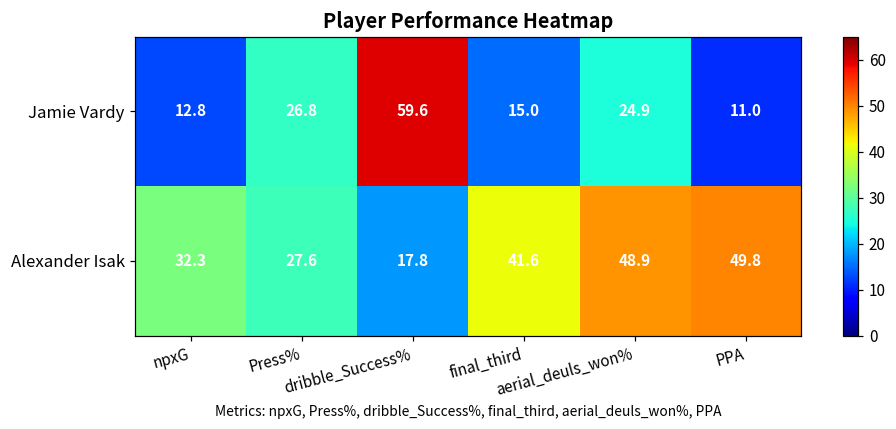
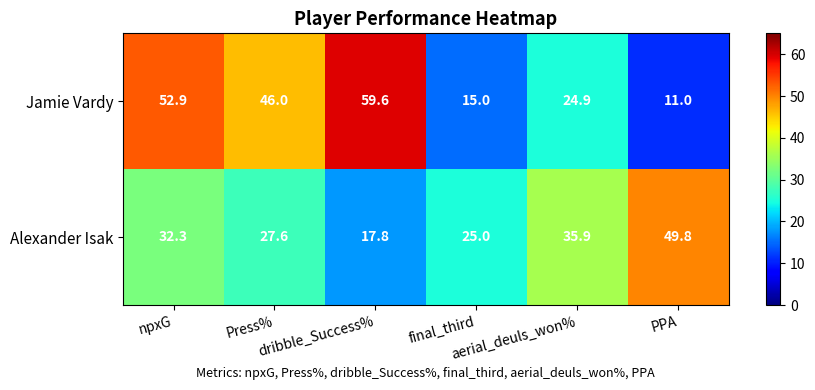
Jamie Vardy, npxG: 12.8 -> 52.9
Jamie Vardy, Press%: 26.8 -> 46.0
Alexander Isak, final_third: 41.6 -> 25.0
Alexander Isak, aerial_deuls_won%: 48.9 -> 35.9
